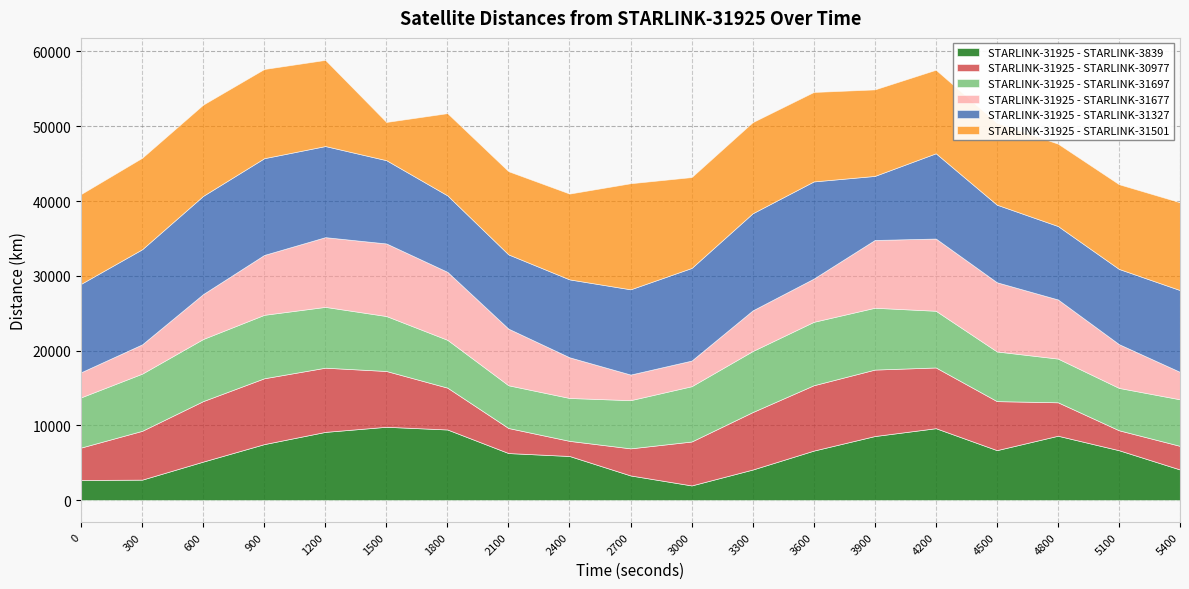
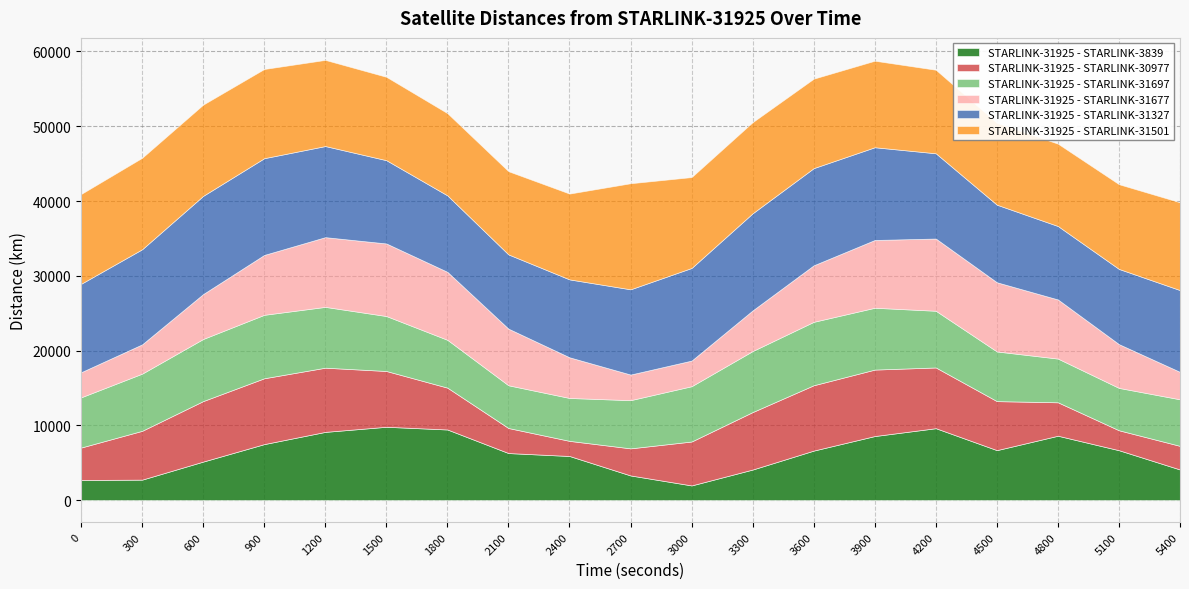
STARLINK-31925 - STARLINK-31501, 1500: 5000 -> 11000
STARLINK-31925 - STARLINK-31677, 3600: 6000 -> 8000
STARLINK-31925 - STARLINK-31327, 3900: 9000 -> 12000
